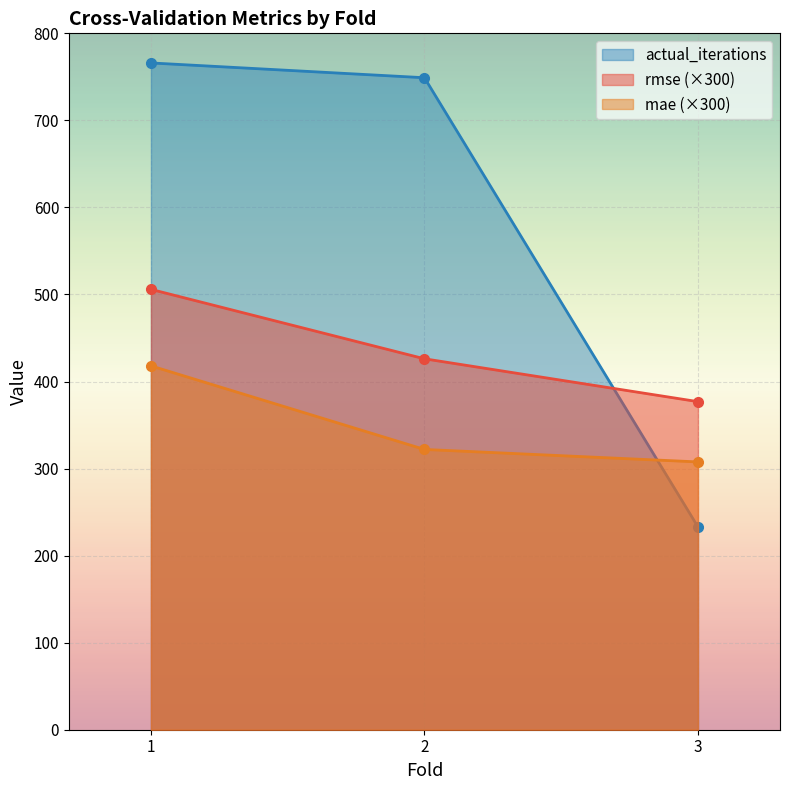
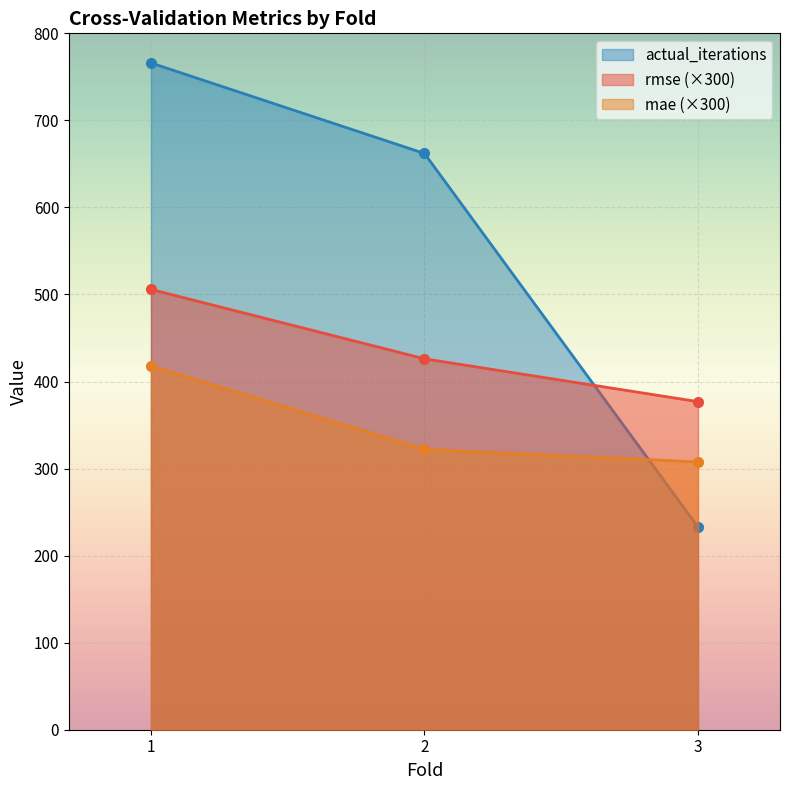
actual_iterations, 2: 750 -> 660
